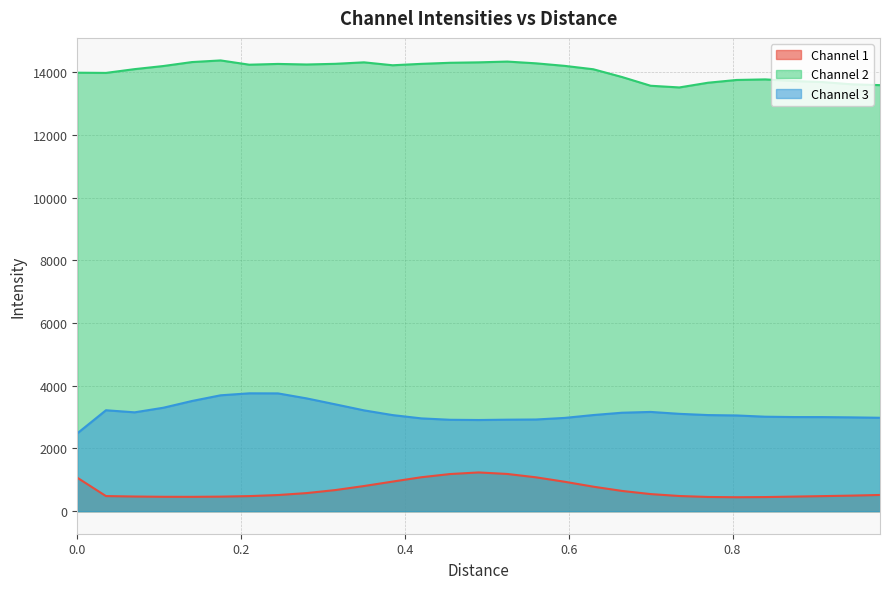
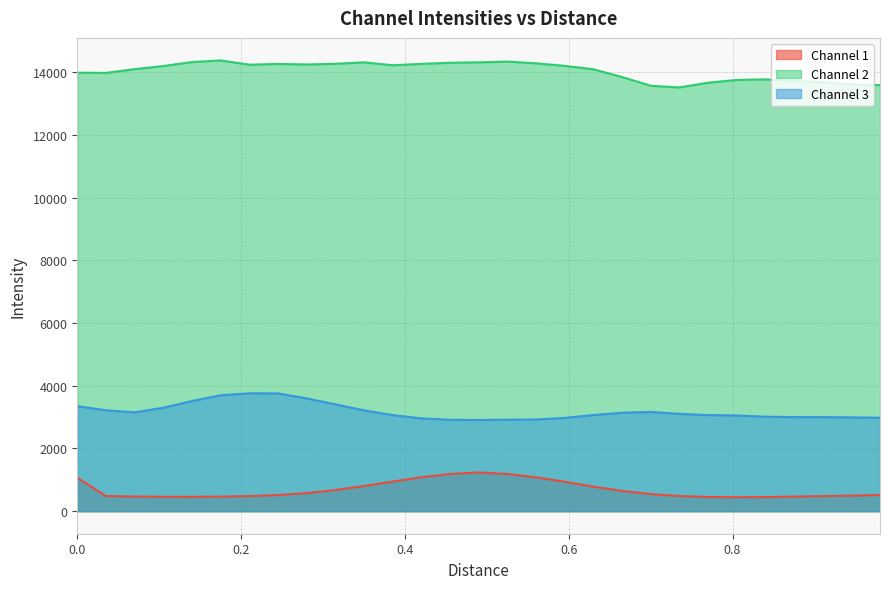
Channel 3, 0.0: 2500 -> 3300
